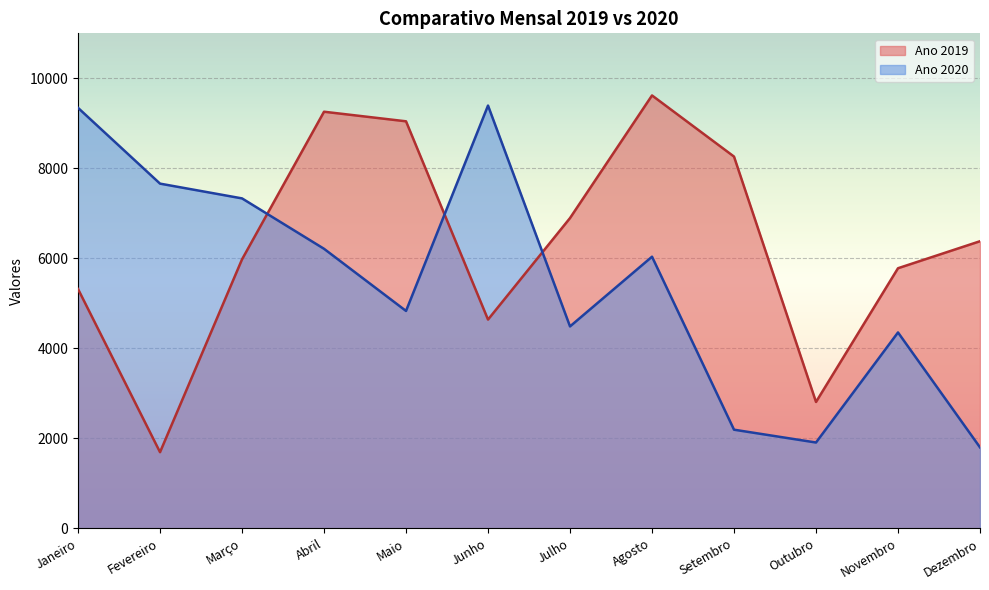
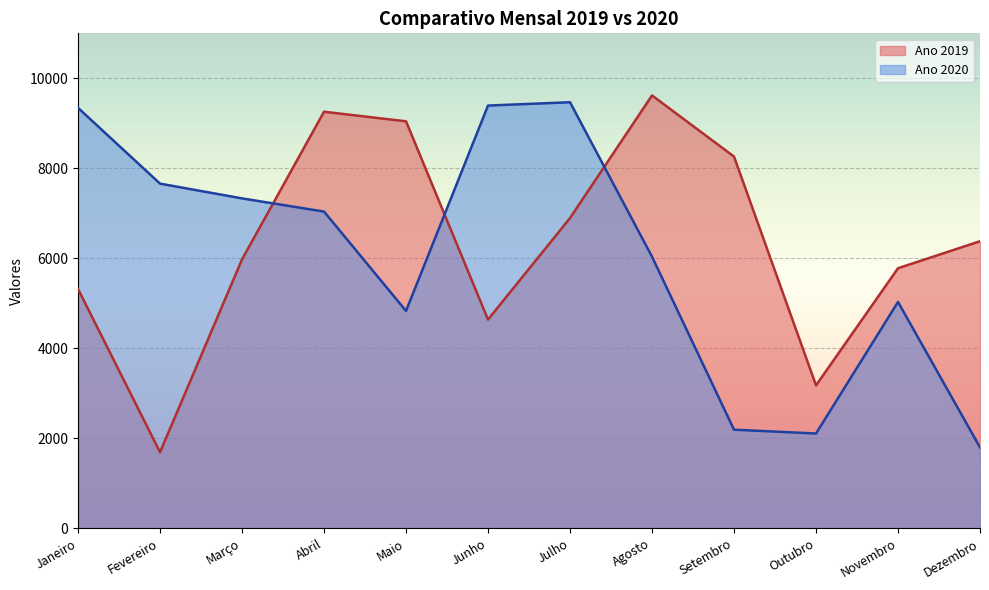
Ano 2020, Abril: 6200 -> 7000
Ano 2020, Julho: 4500 -> 9500
Ano 2019, Outubro: 2800 -> 3200
Ano 2020, Outubro: 1900 -> 2100
Ano 2020, Novembro: 4400 -> 5000
